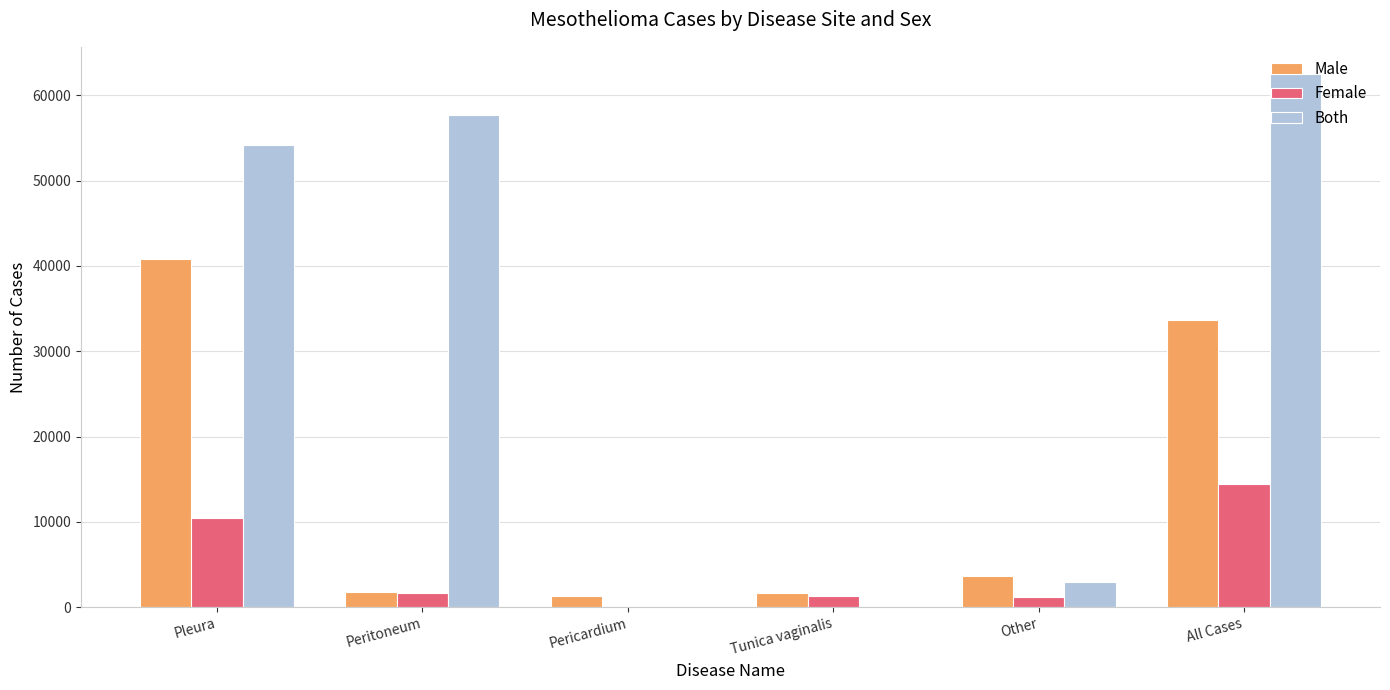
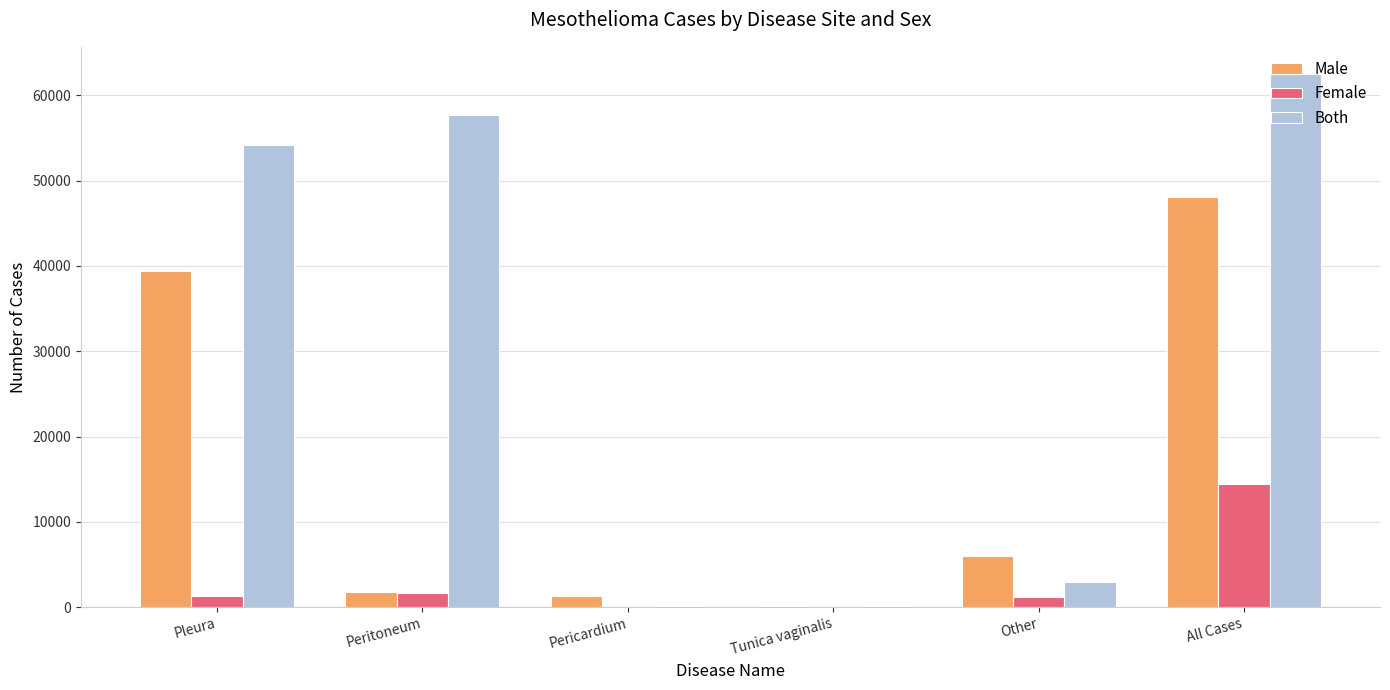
Male, Pleura: 41000 -> 39000
Female, Pleura: 11000 -> 1000
Male, Tunica vaginalis: 2000 -> 0
Female, Tunica vaginalis: 1000 -> 0
Male, Other: 4000 -> 6000
Male, All Cases: 34000 -> 48000
